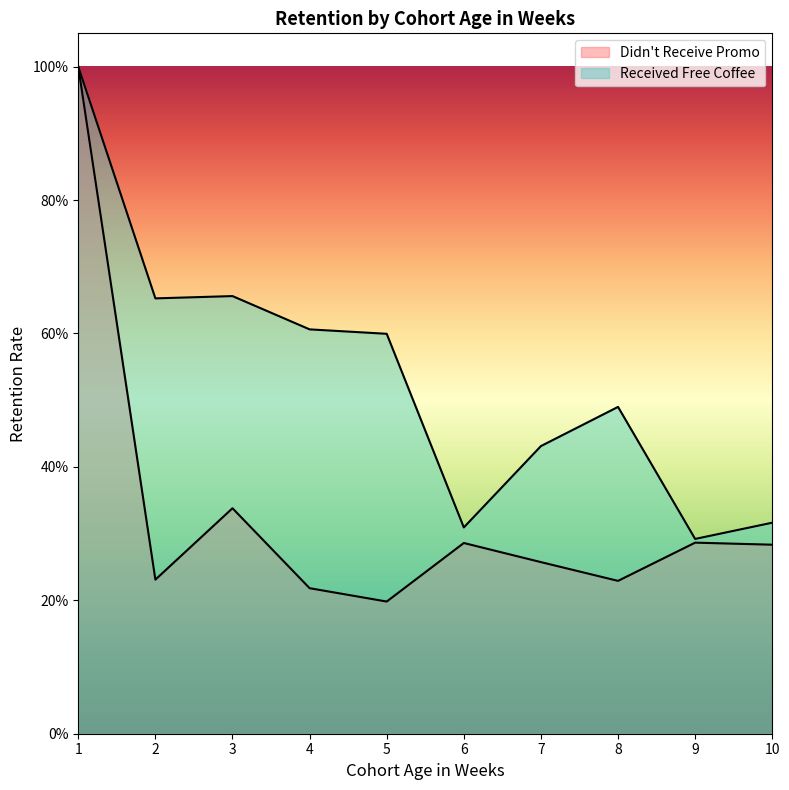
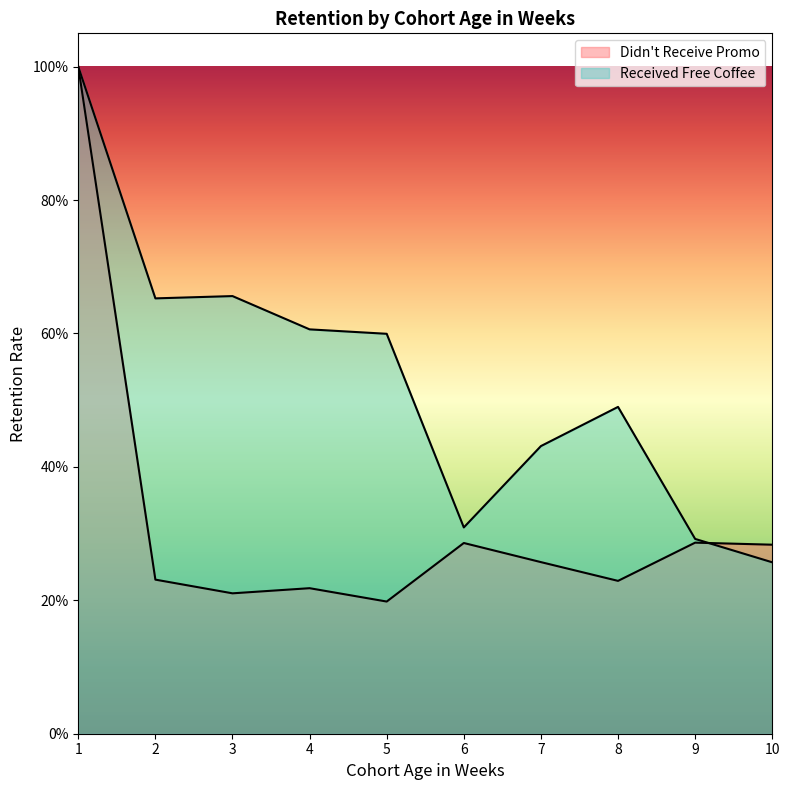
Didn't Receive Promo, 3: 34% -> 21%
Received Free Coffee, 10: 32% -> 26%
